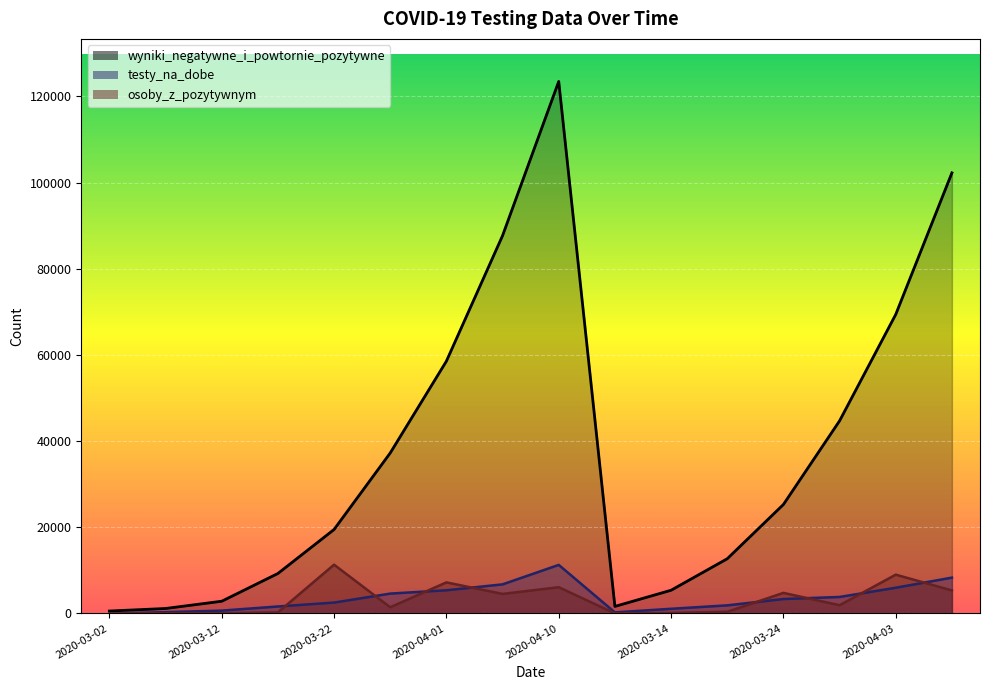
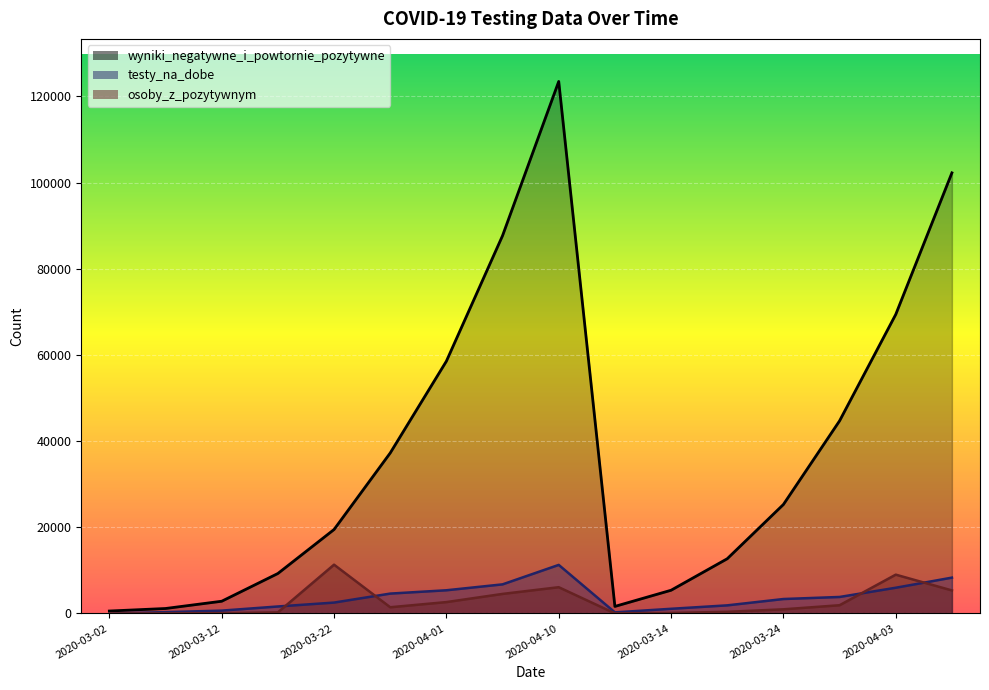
osoby_z_pozytywnym, 2020-04-01: 7000 -> 3000
osoby_z_pozytywnym, 2020-03-24: 5000 -> 1000
